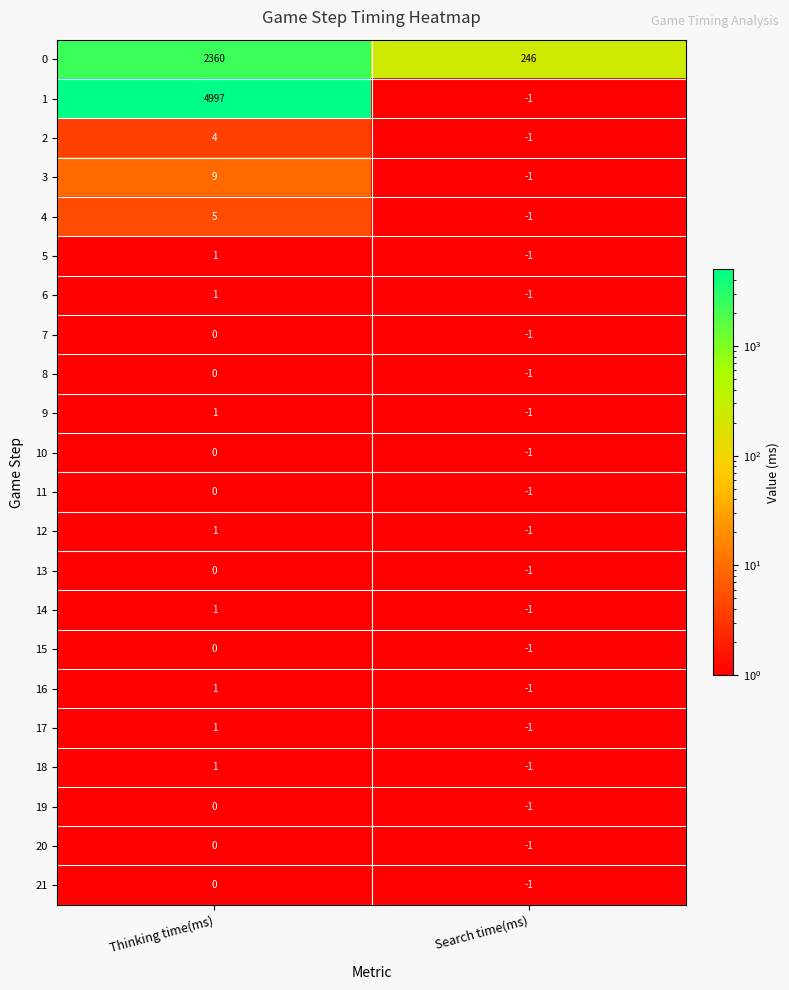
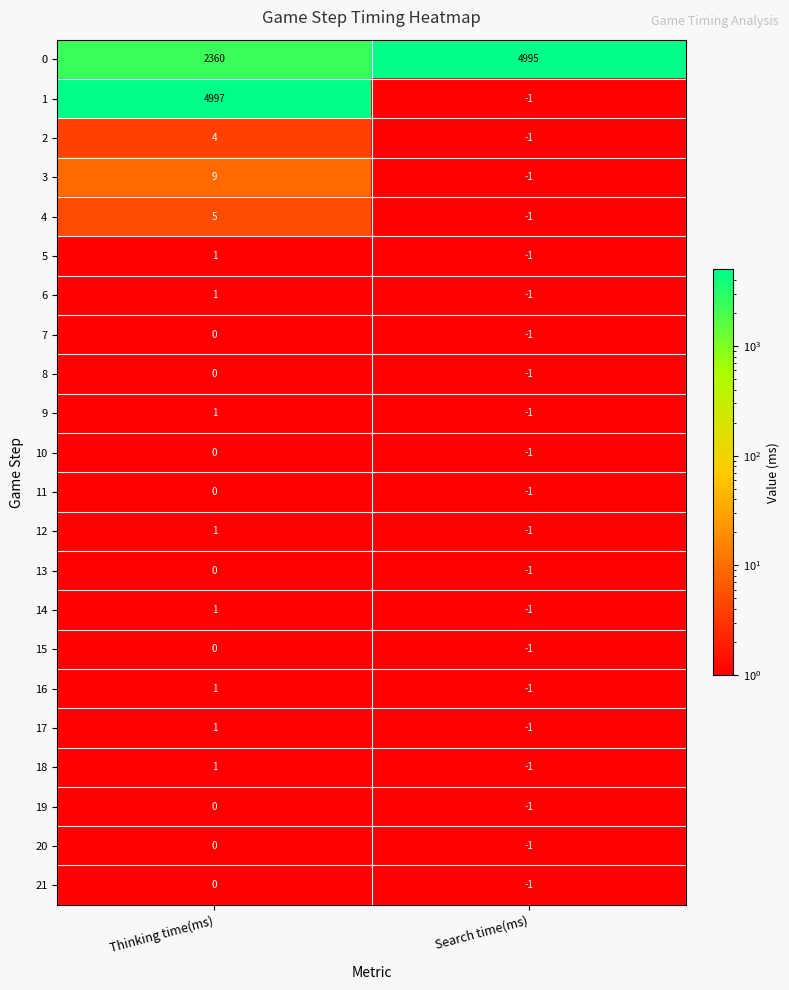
0, Search time(ms): 246 -> 4995
